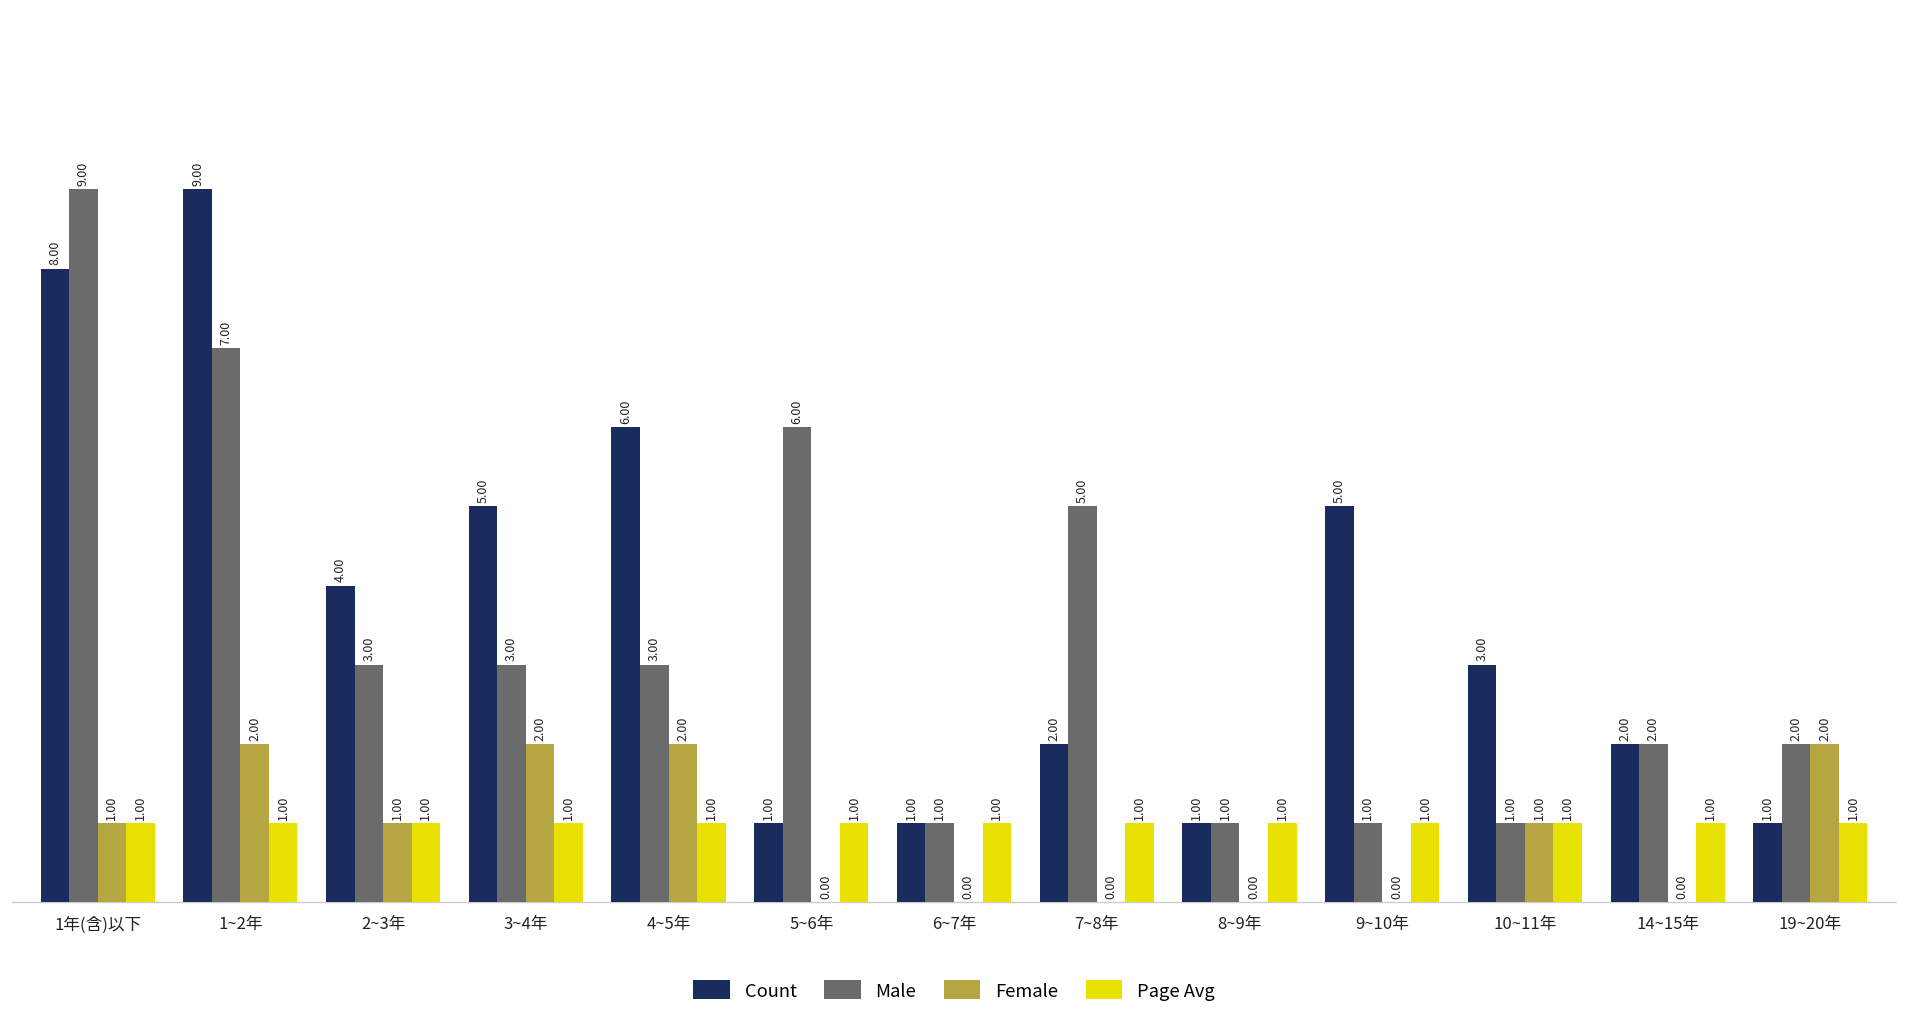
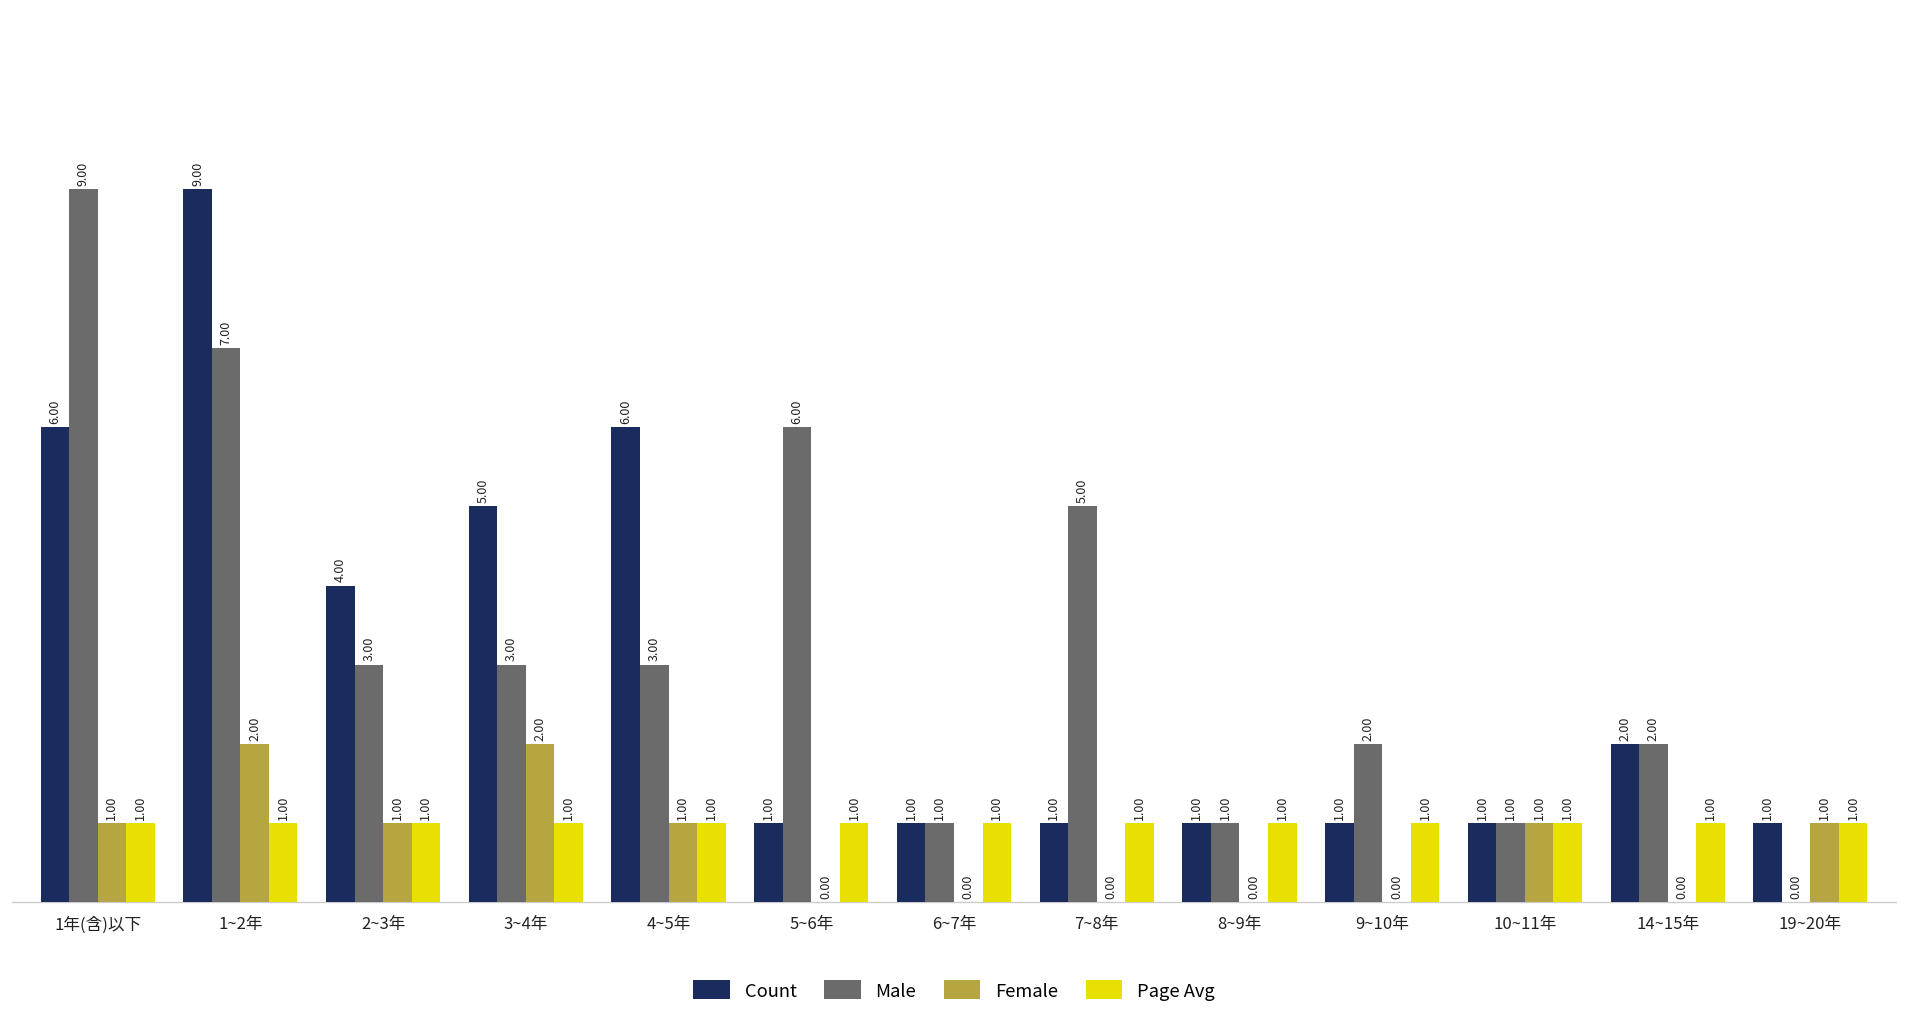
Count, 1年(含)以下: 8.00 -> 6.00
Female, 4~5年: 2.00 -> 1.00
Count, 7~8年: 2.00 -> 1.00
Count, 9~10年: 5.00 -> 1.00
Male, 9~10年: 1.00 -> 2.00
Count, 10~11年: 3.00 -> 1.00
Male, 19~20年: 2.00 -> 0.00
Female, 19~20年: 2.00 -> 1.00
